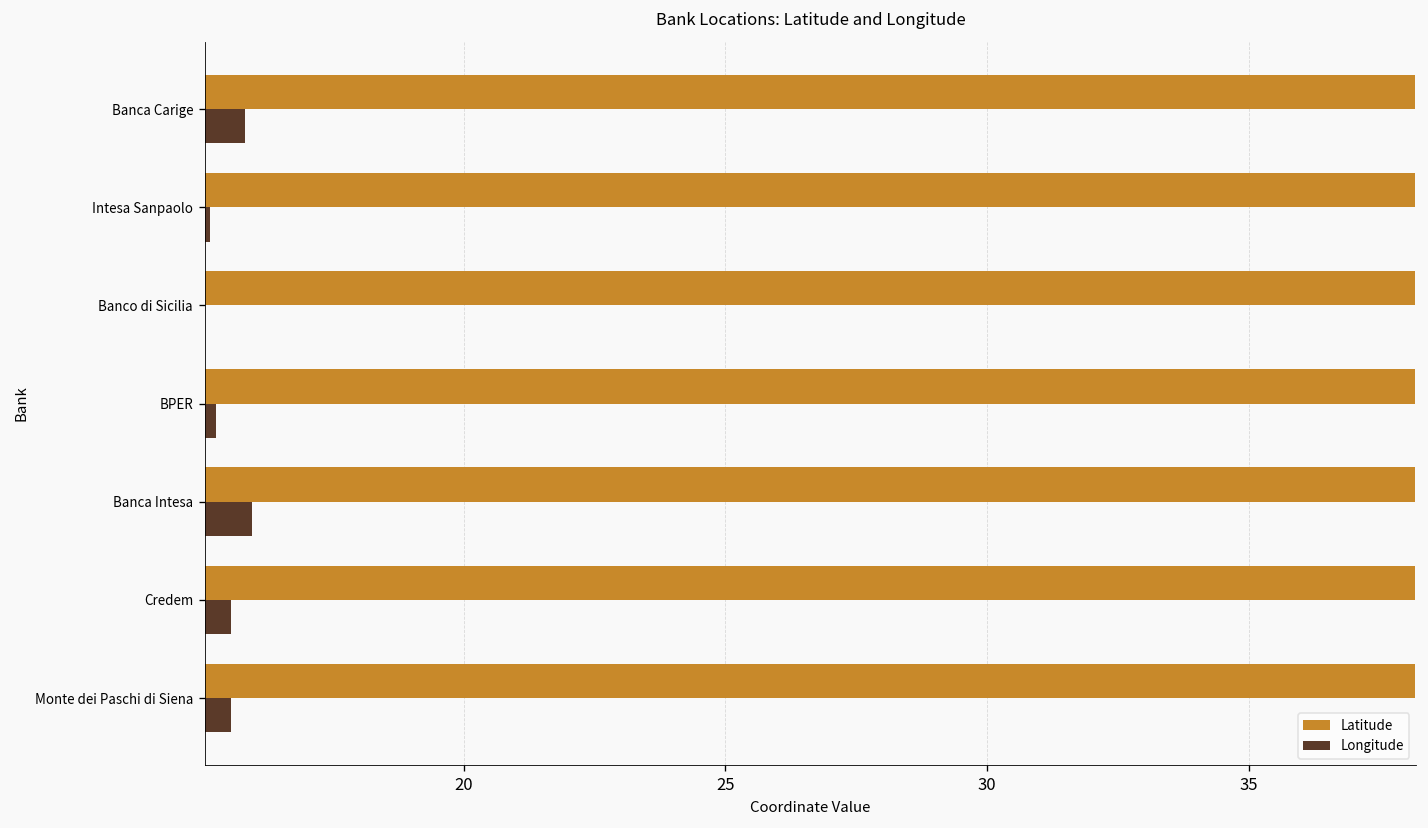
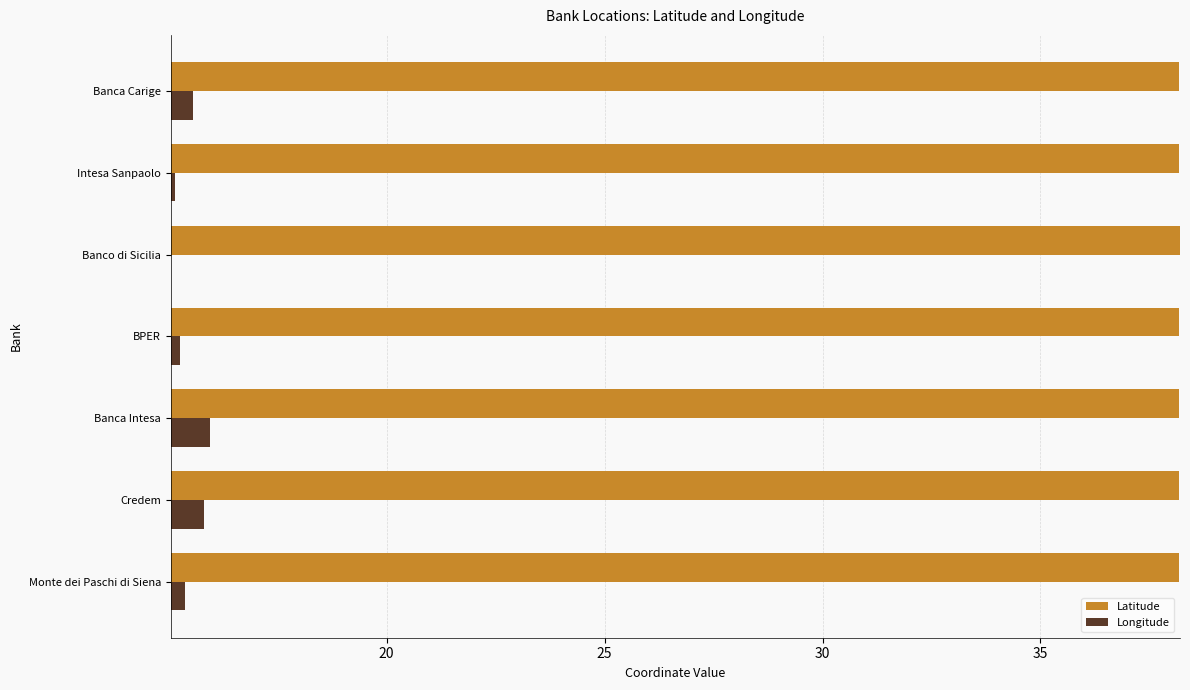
Longitude, Banca Carige: 15.8 -> 15.6
Longitude, Credem: 15.6 -> 15.8
Longitude, Monte dei Paschi di Siena: 15.5 -> 15.4
